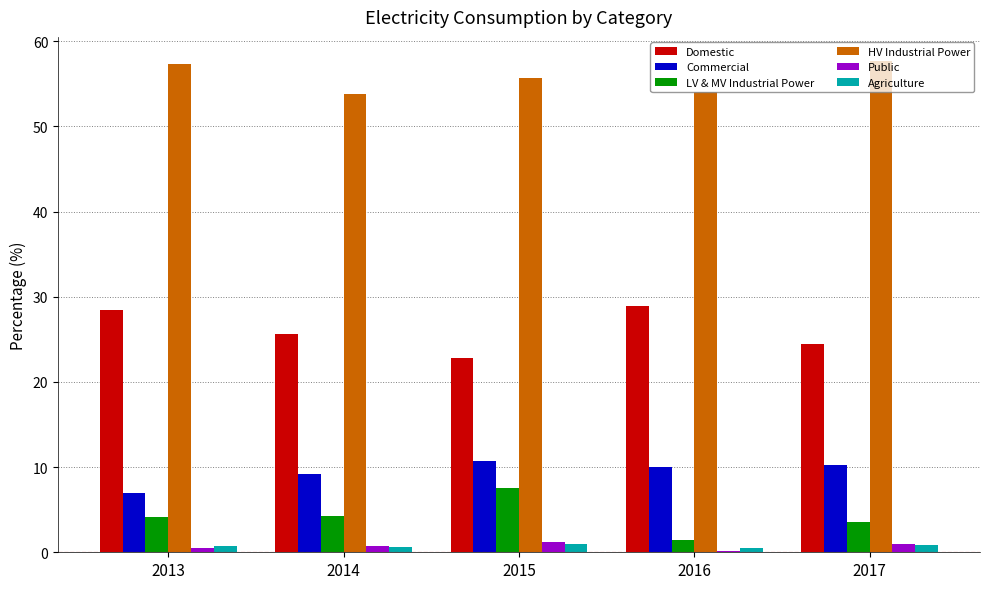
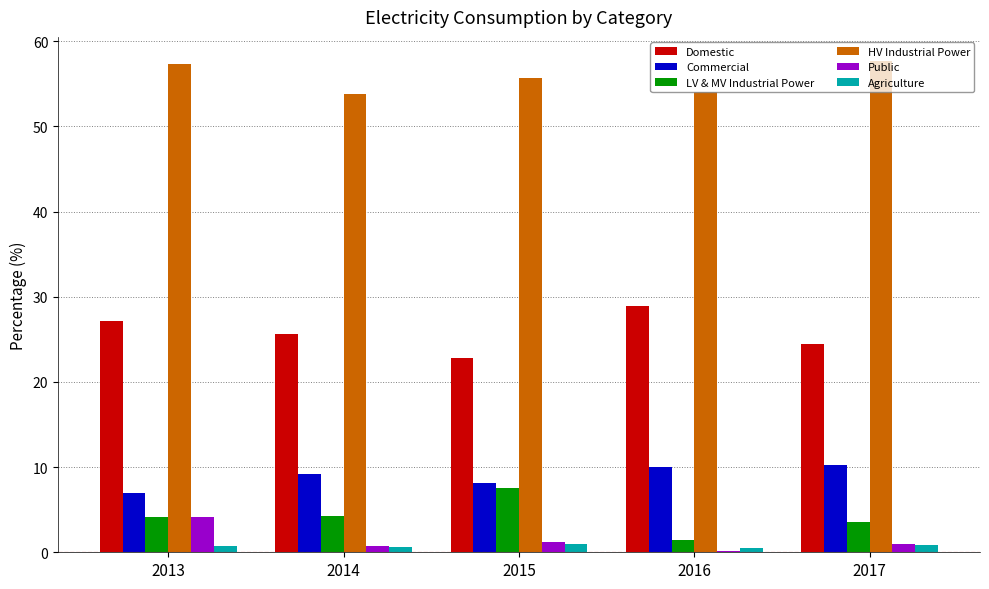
Domestic, 2013: 28 -> 27
Public, 2013: 0 -> 4
Commercial, 2015: 11 -> 8
